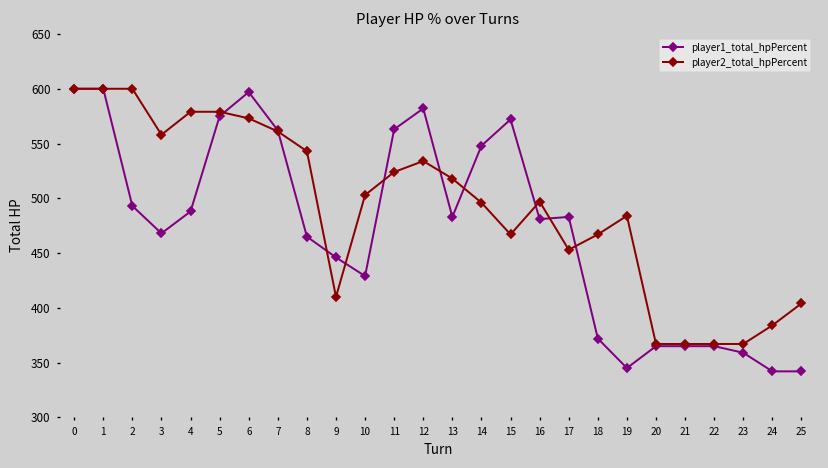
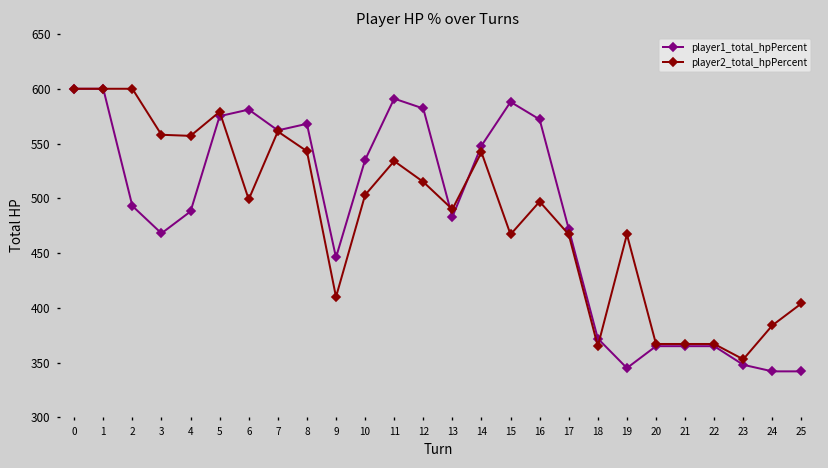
player2_total_hpPercent, 4: 580 -> 560
player1_total_hpPercent, 6: 600 -> 580
player2_total_hpPercent, 6: 570 -> 500
player1_total_hpPercent, 8: 470 -> 570
player1_total_hpPercent, 10: 430 -> 540
player1_total_hpPercent, 11: 560 -> 590
player2_total_hpPercent, 11: 520 -> 530
player2_total_hpPercent, 12: 530 -> 520
player2_total_hpPercent, 13: 520 -> 490
player2_total_hpPercent, 14: 500 -> 540
player1_total_hpPercent, 15: 570 -> 590
player1_total_hpPercent, 16: 480 -> 570
player1_total_hpPercent, 17: 480 -> 470
player2_total_hpPercent, 17: 450 -> 470
player2_total_hpPercent, 18: 470 -> 370
player2_total_hpPercent, 19: 480 -> 470
player1_total_hpPercent, 23: 360 -> 350
player2_total_hpPercent, 23: 370 -> 350
